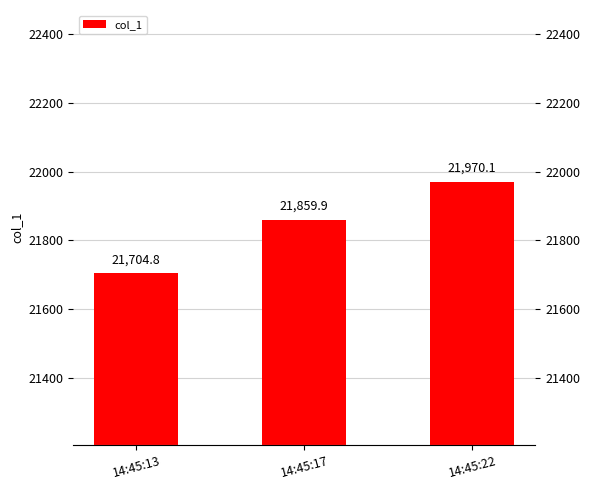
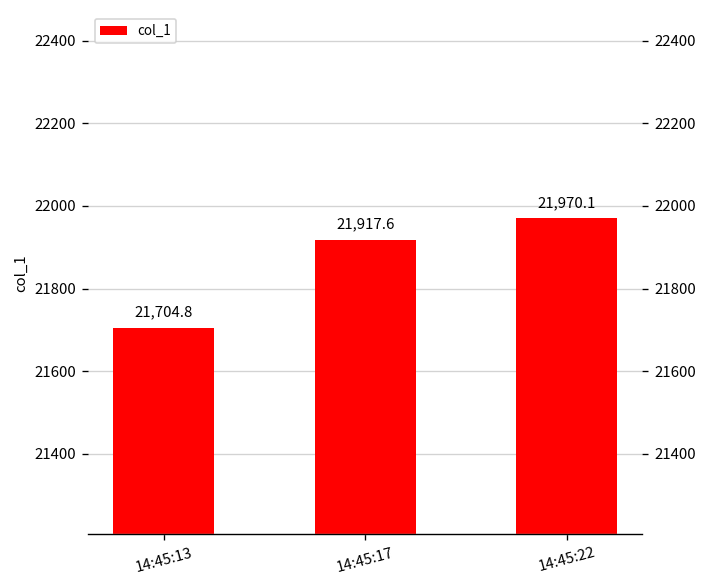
14:45:17: 21,859.9 -> 21,917.6
